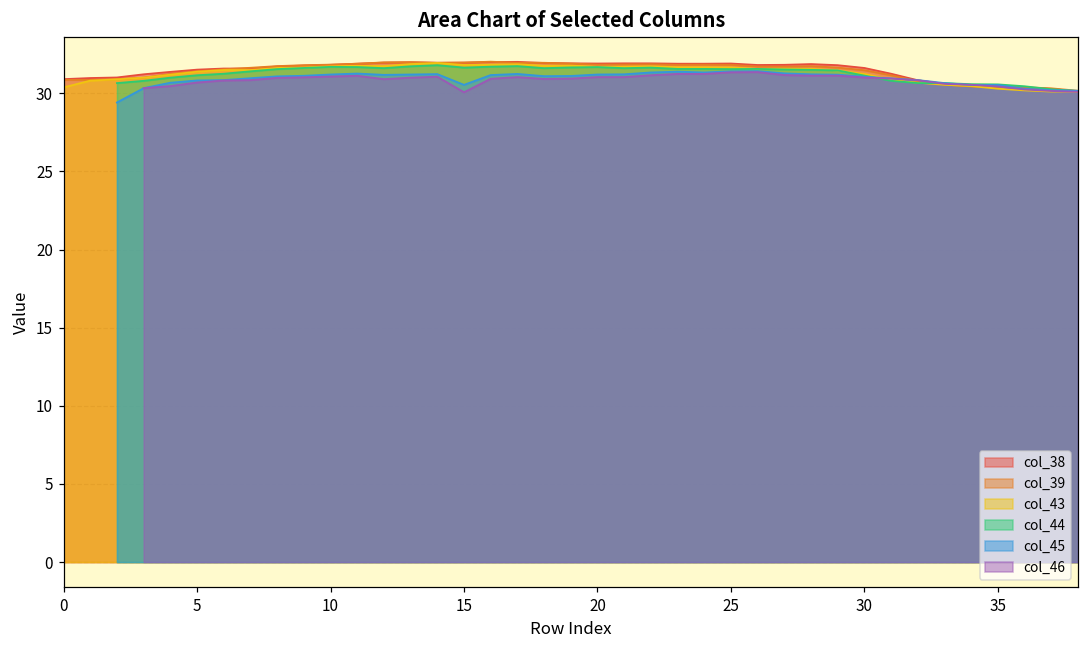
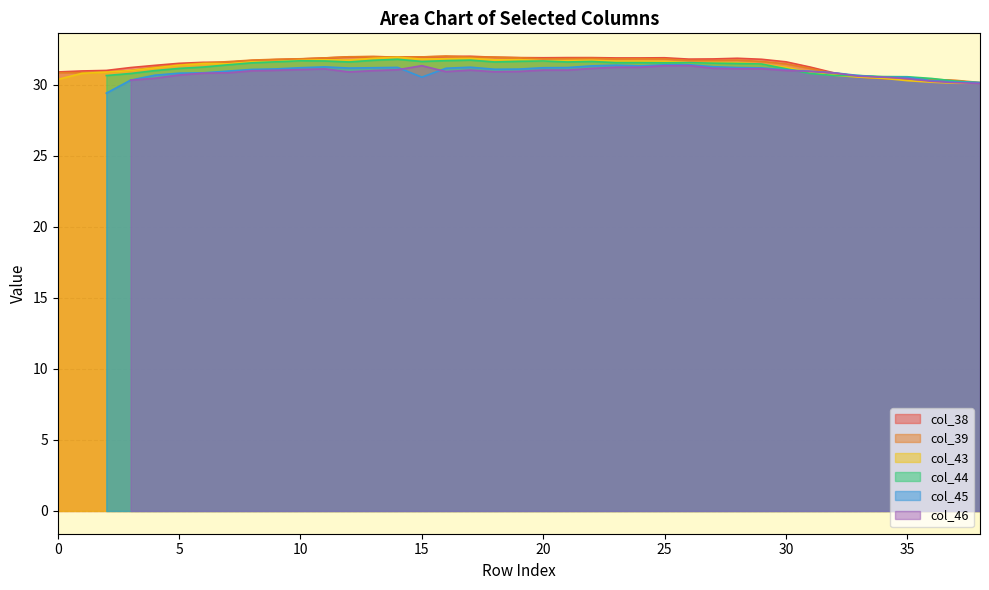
col_46, 15: 30.1 -> 31.3
